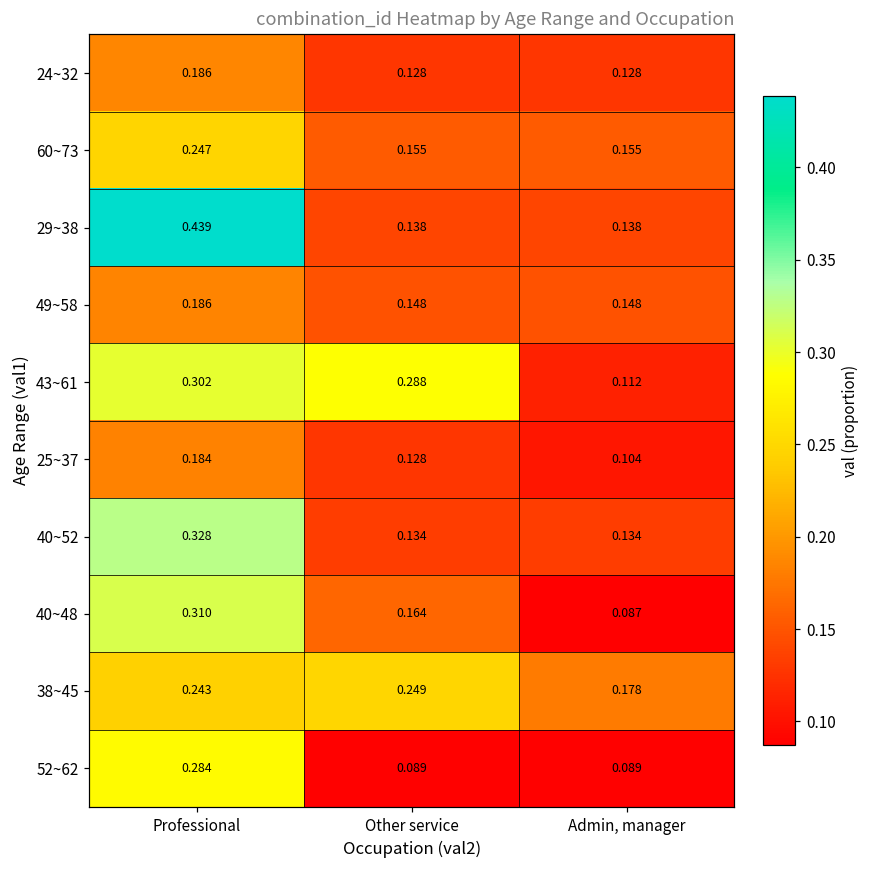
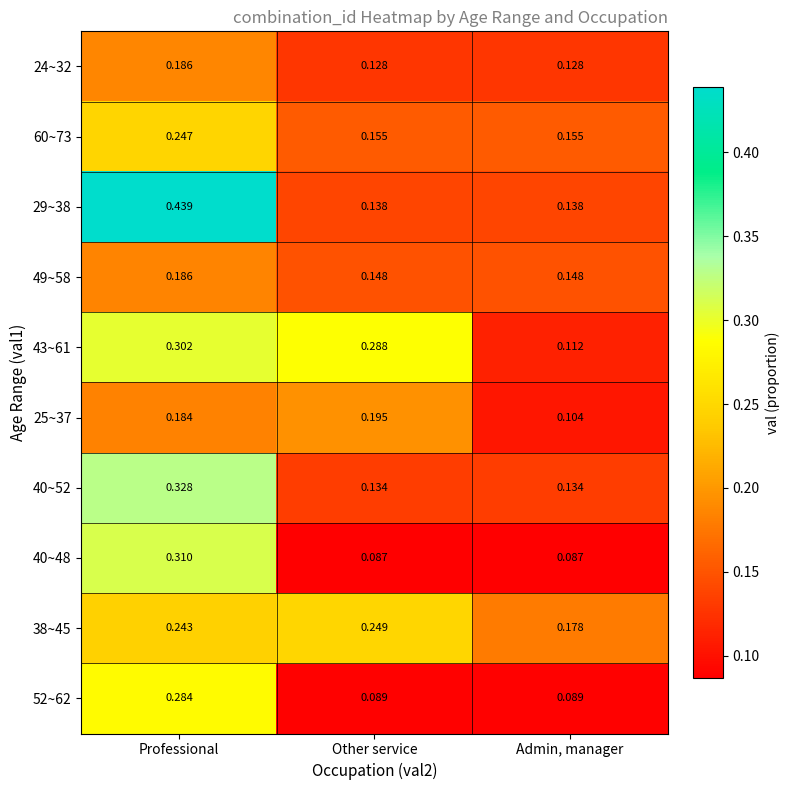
25~37, Other service: 0.128 -> 0.195
40~48, Other service: 0.164 -> 0.087
